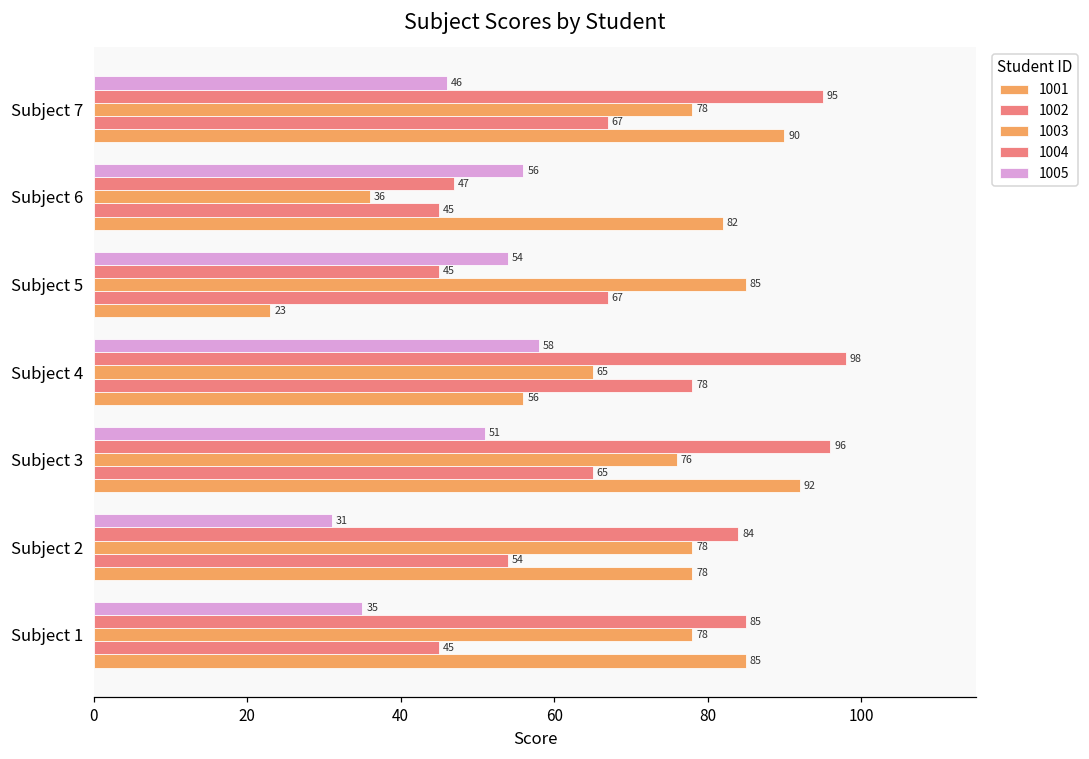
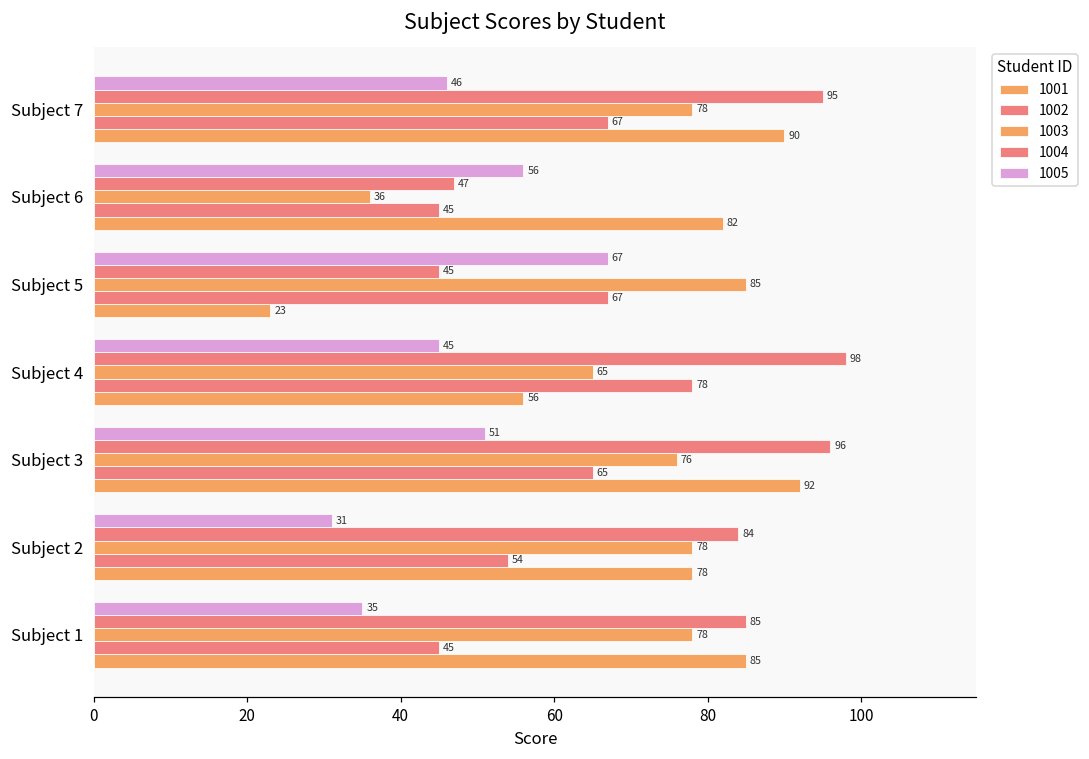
1005, Subject 5: 54 -> 67
1005, Subject 4: 58 -> 45
